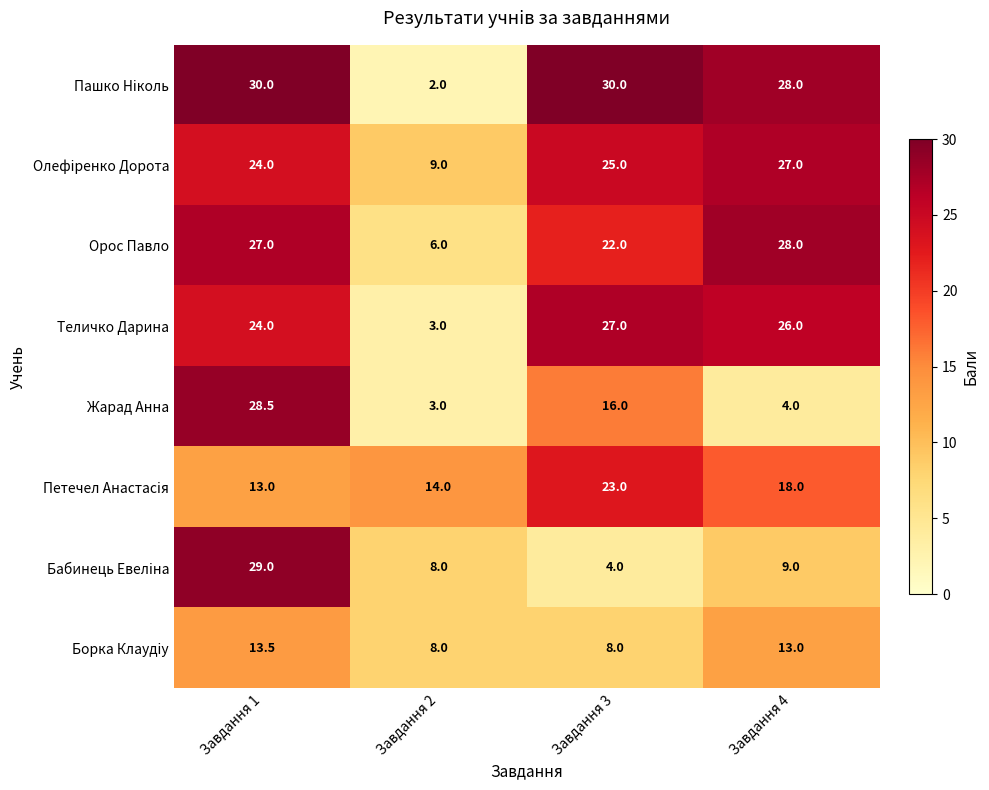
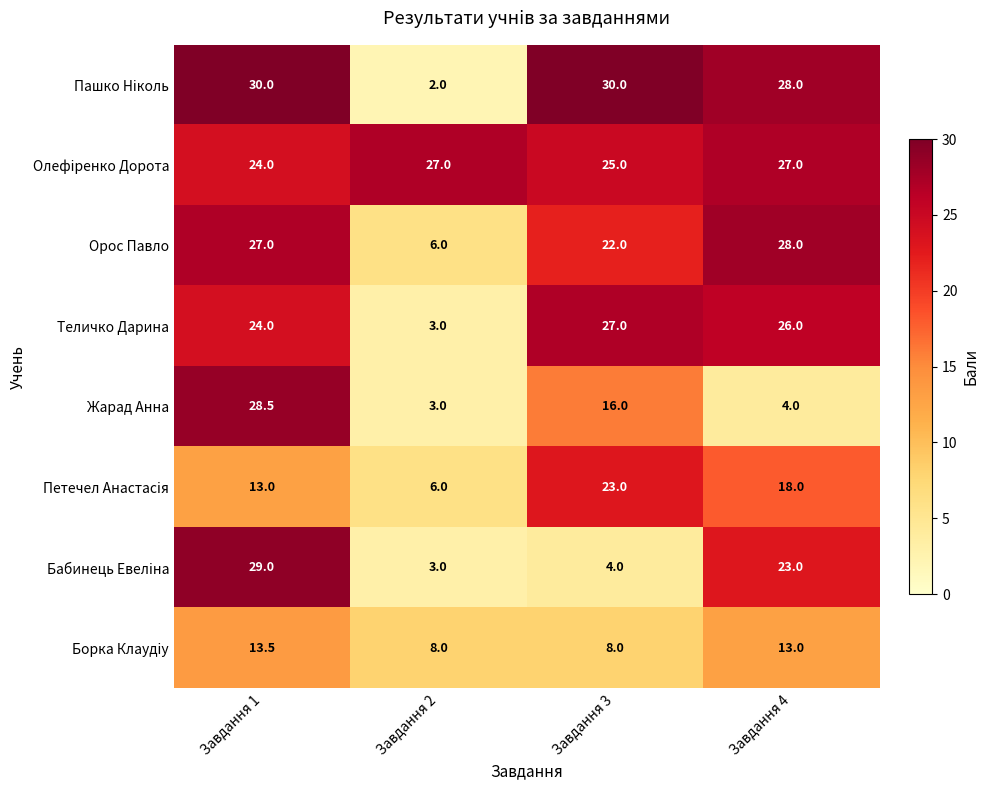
Олефіренко Дорота, Завдання 2: 9.0 -> 27.0
Петечел Анастасія, Завдання 2: 14.0 -> 6.0
Бабинець Евеліна, Завдання 2: 8.0 -> 3.0
Бабинець Евеліна, Завдання 4: 9.0 -> 23.0
